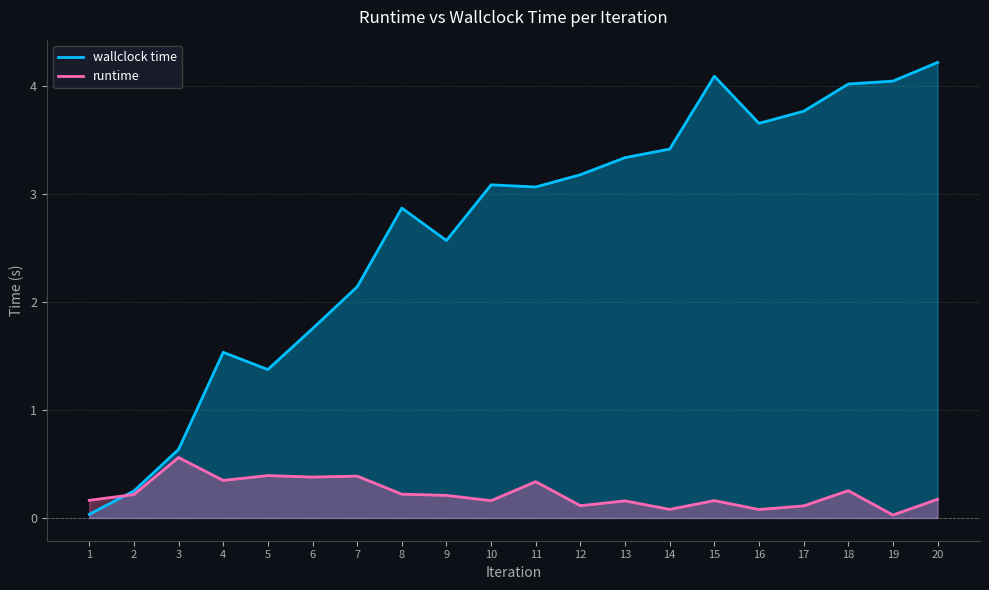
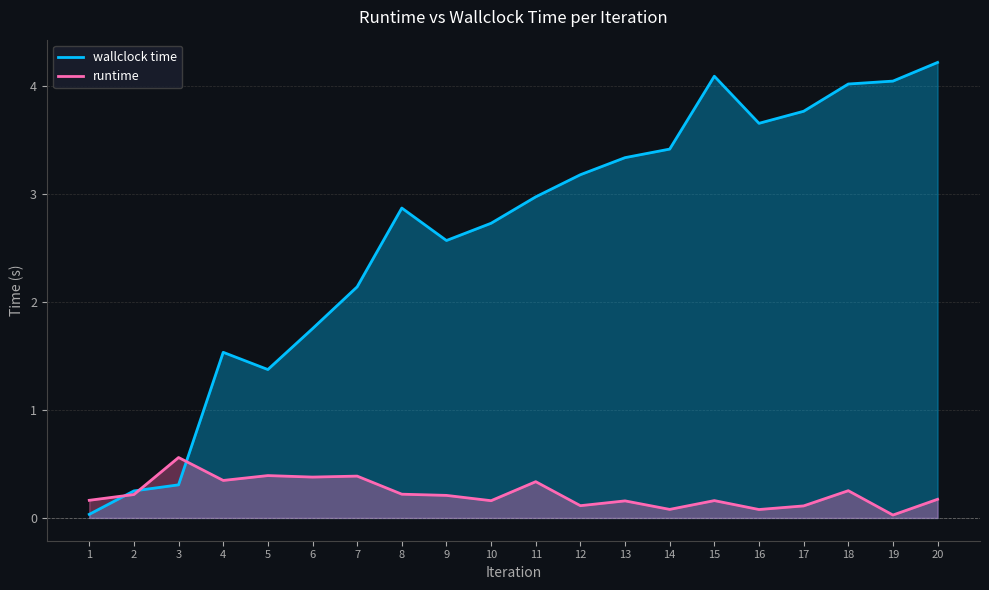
wallclock time, 3: 0.63 -> 0.31
wallclock time, 10: 3.08 -> 2.73
wallclock time, 11: 3.06 -> 2.97
